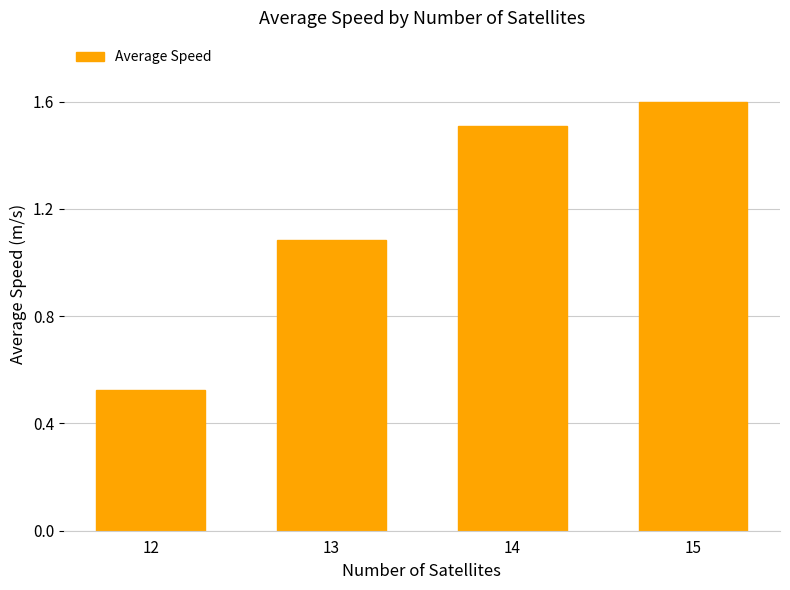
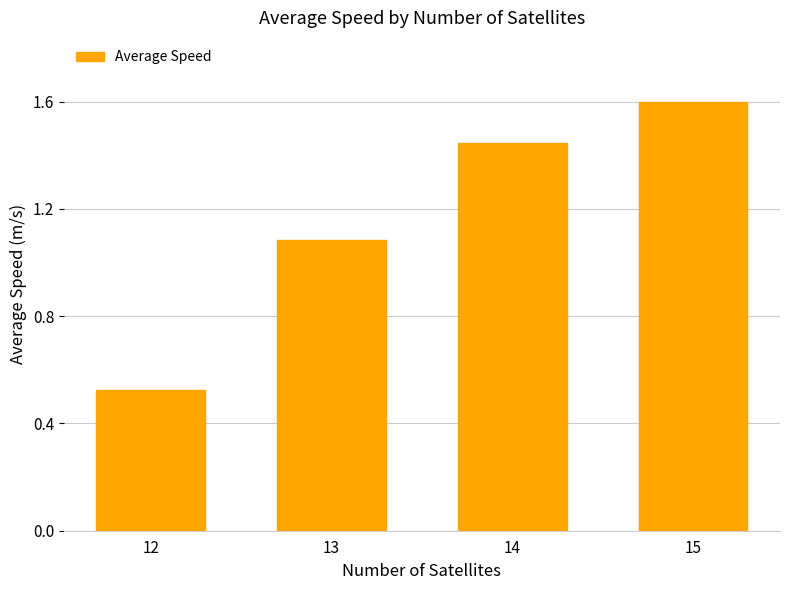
14: 1.51 -> 1.45
